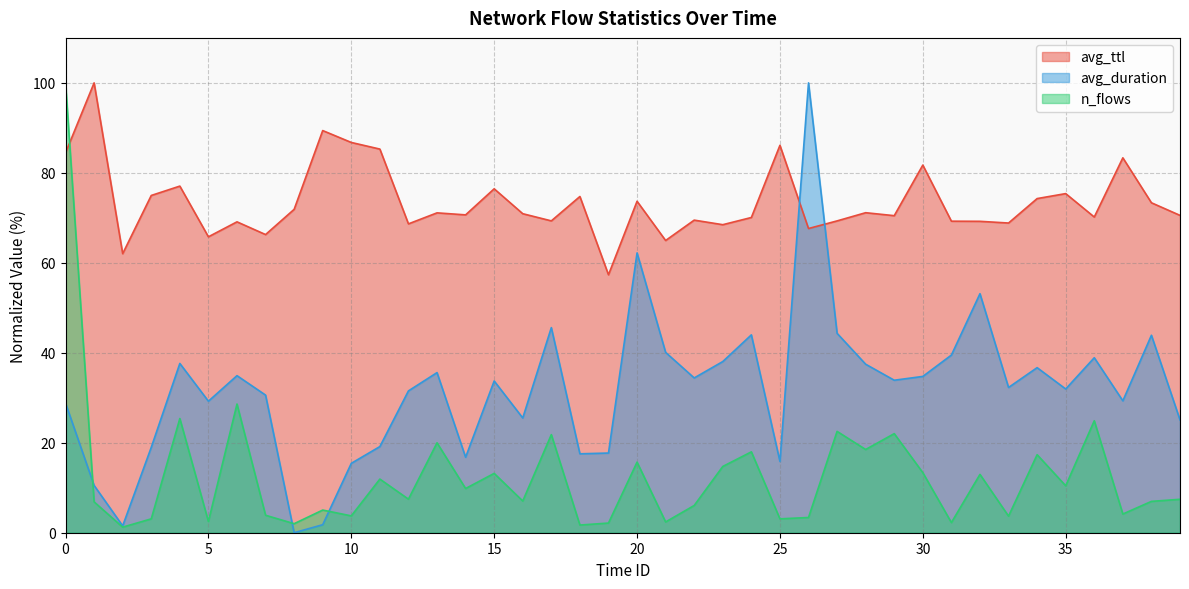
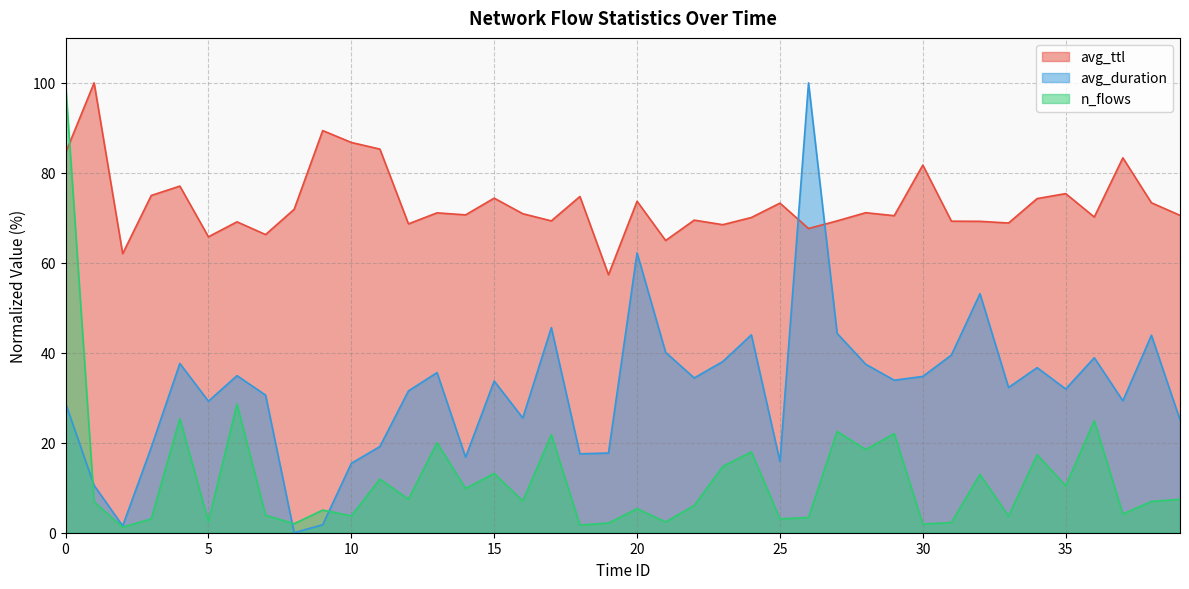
avg_ttl, 15: 76 -> 74
n_flows, 20: 16 -> 5
avg_ttl, 25: 86 -> 73
n_flows, 30: 13 -> 2
